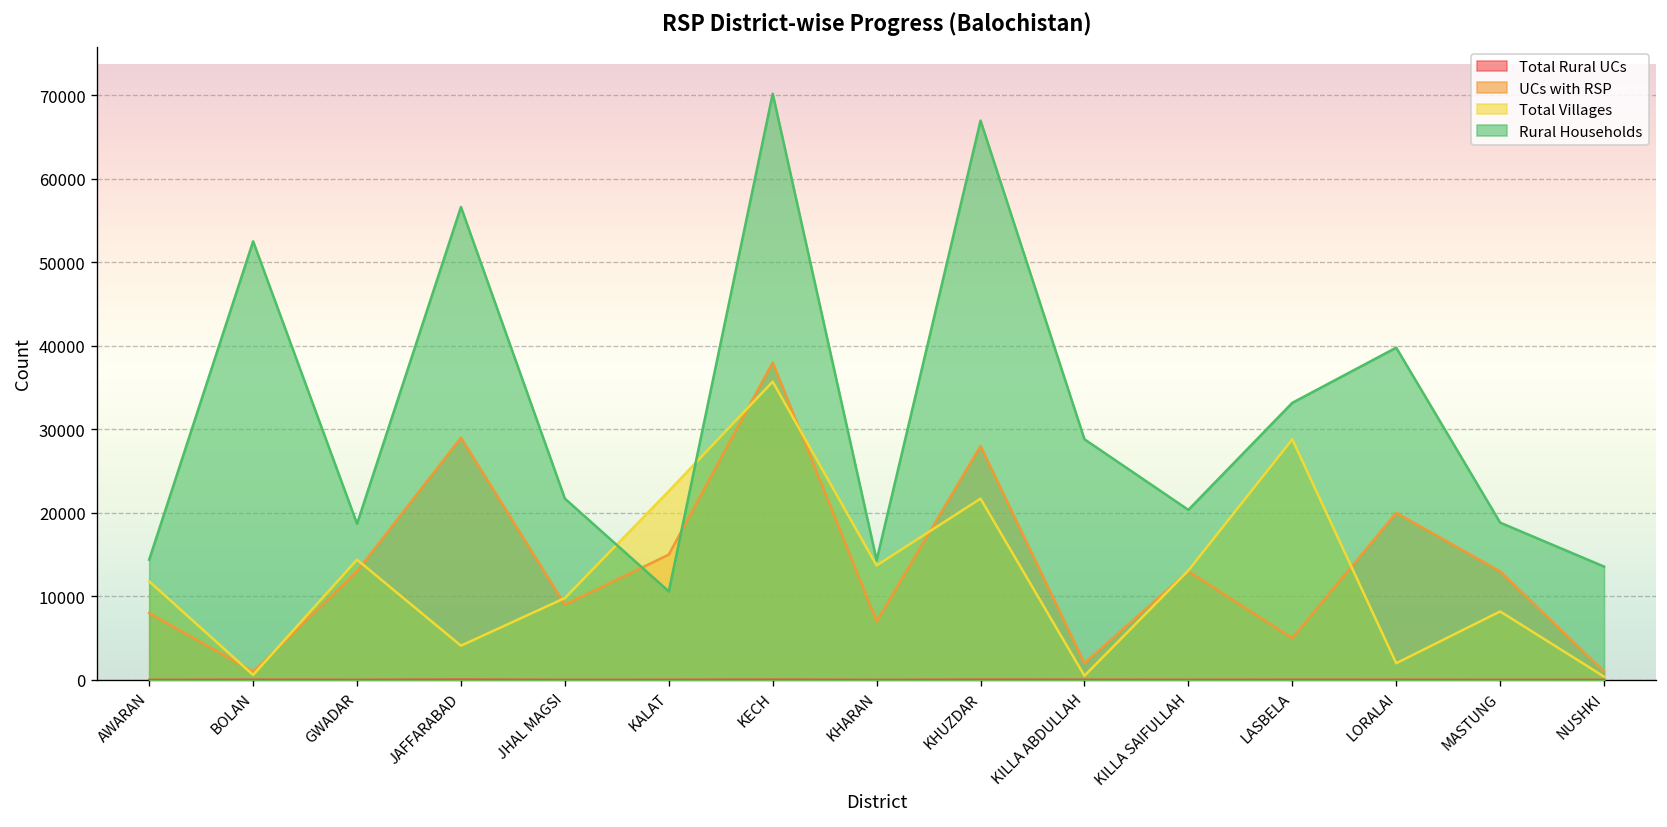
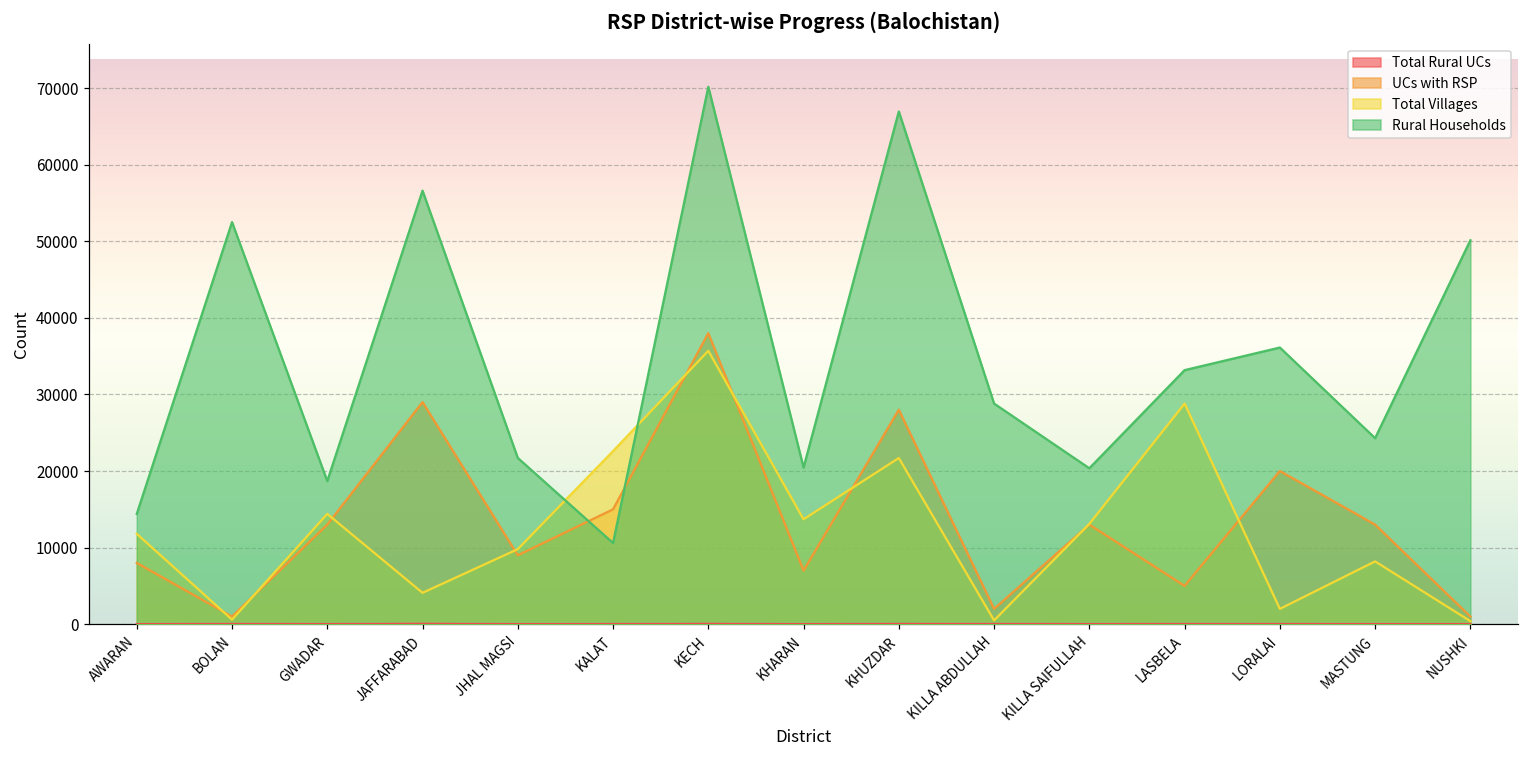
Rural Households, KHARAN: 14000 -> 20000
Rural Households, LORALAI: 40000 -> 36000
Rural Households, MASTUNG: 19000 -> 24000
Rural Households, NUSHKI: 14000 -> 50000
